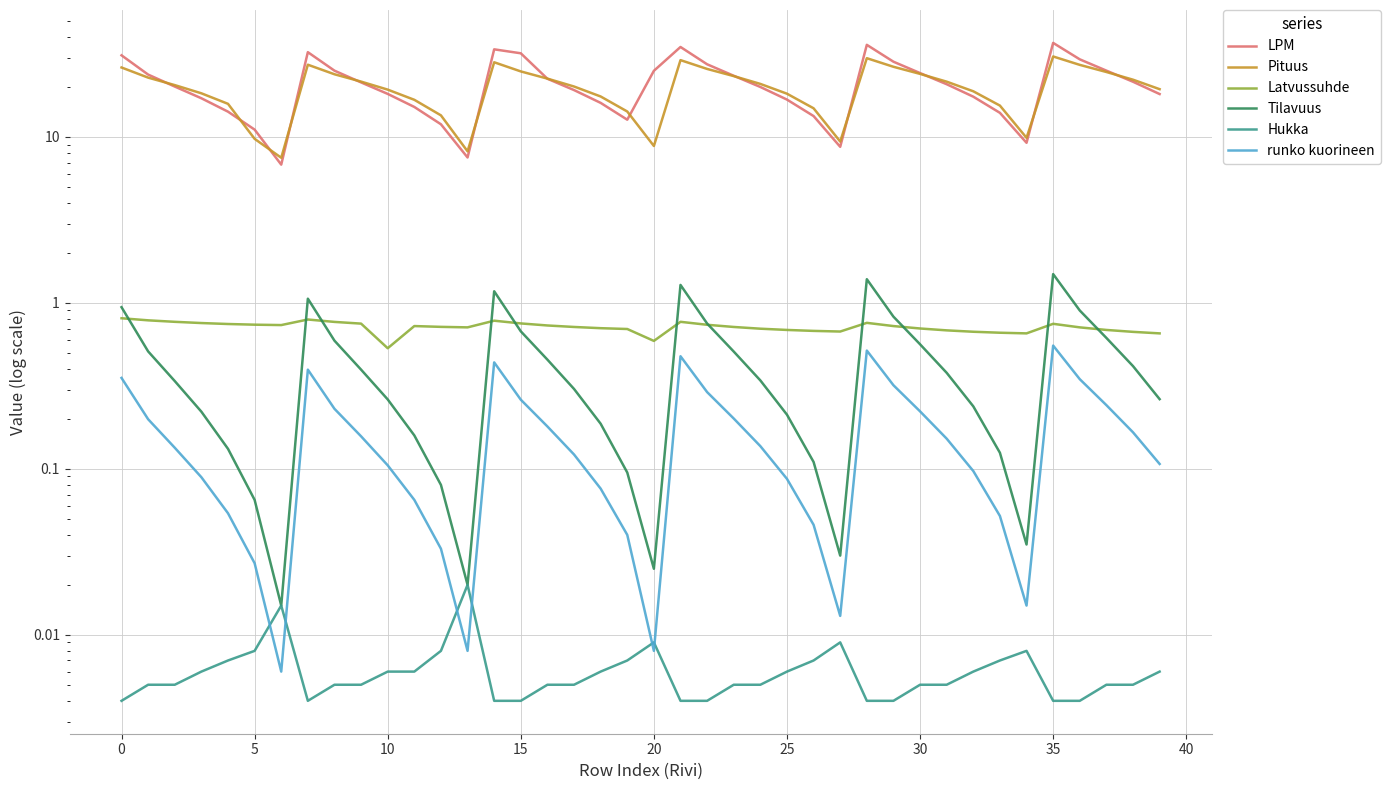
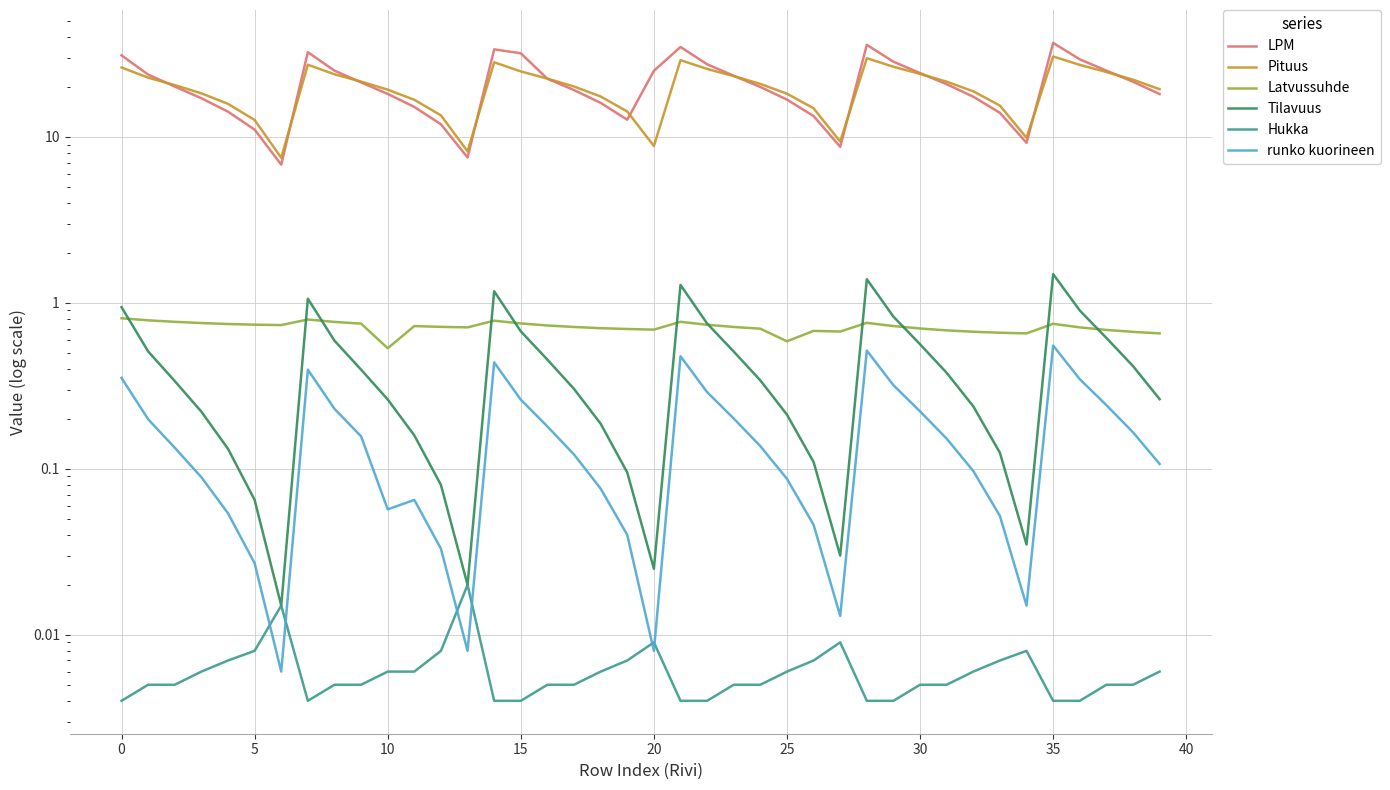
Pituus, 5: 10 -> 13
runko kuorineen, 10: 0.11 -> 0.057
Latvussuhde, 20: 0.59 -> 0.69
Latvussuhde, 25: 0.69 -> 0.59
